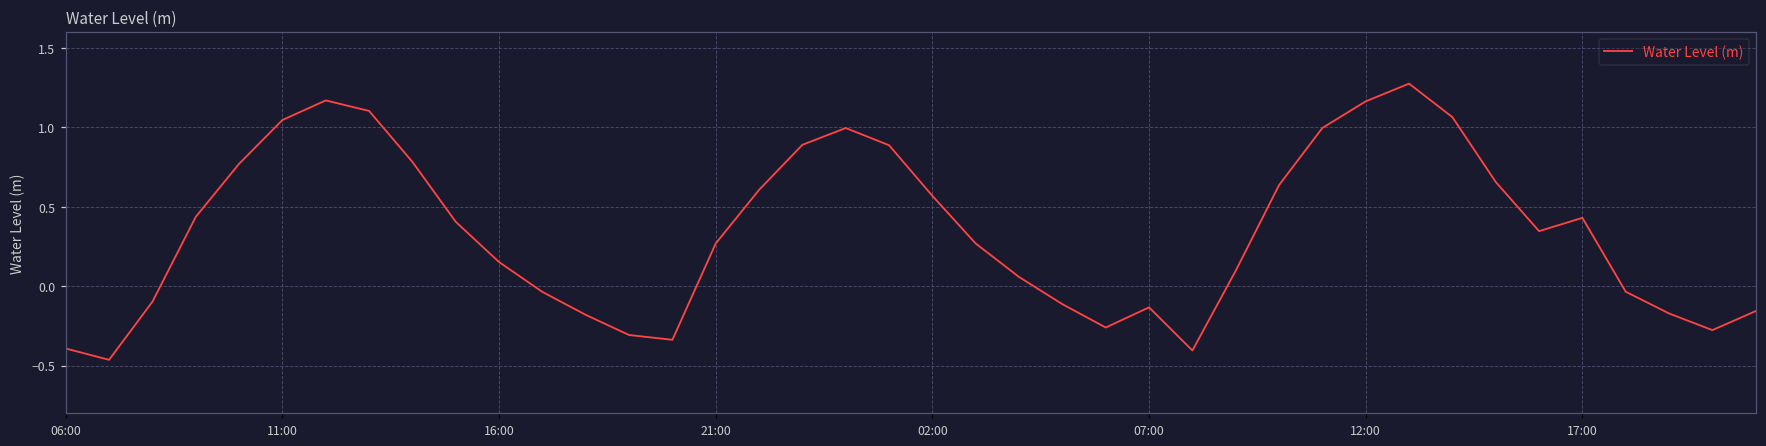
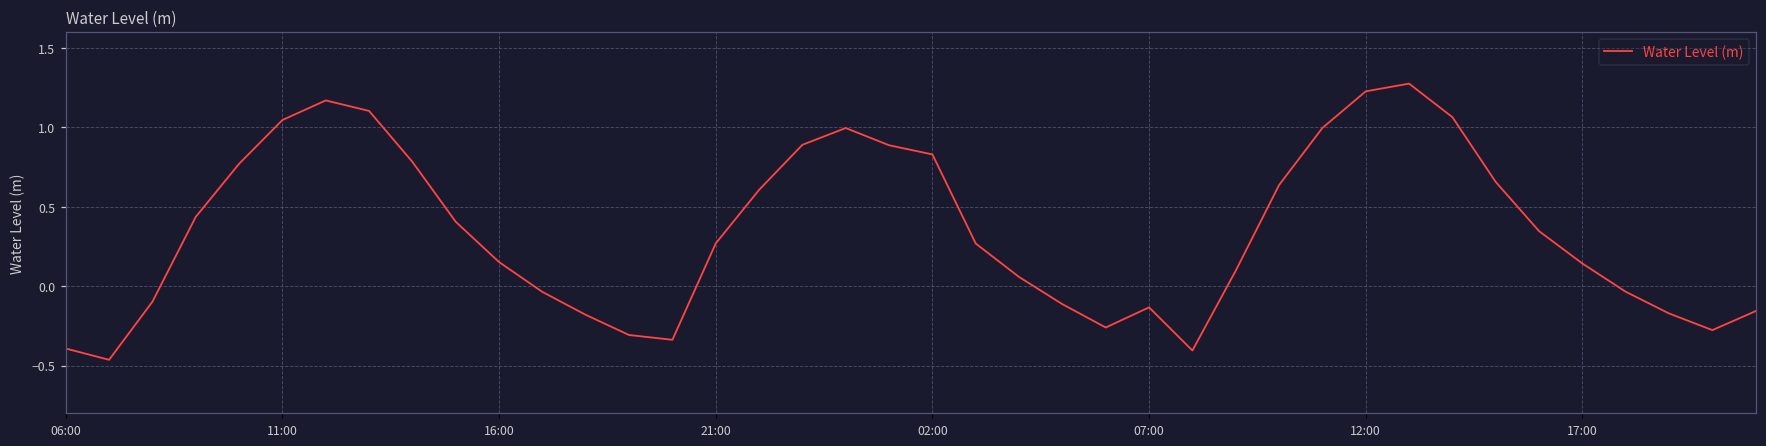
02:00: 0.57 -> 0.83
12:00: 1.16 -> 1.23
17:00: 0.43 -> 0.14
